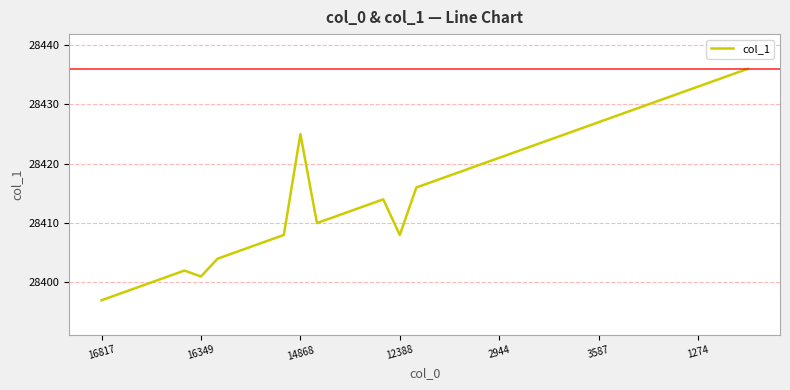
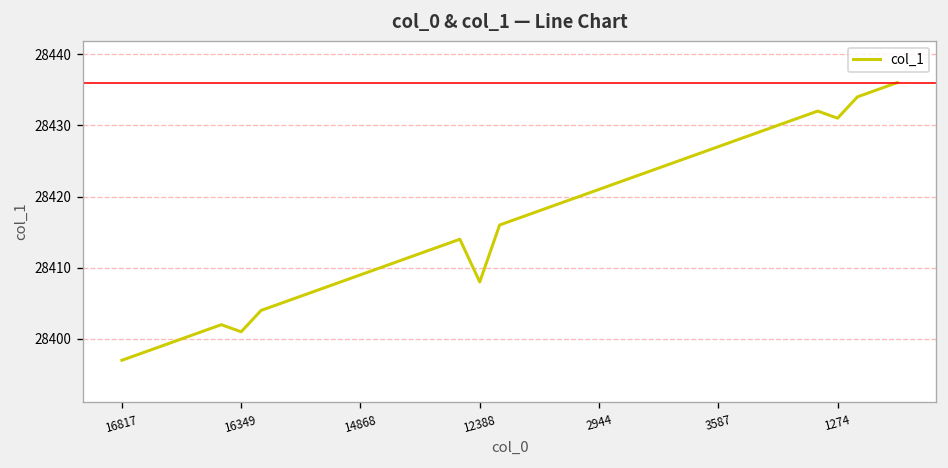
14868: 28425 -> 28409
1274: 28433 -> 28431
